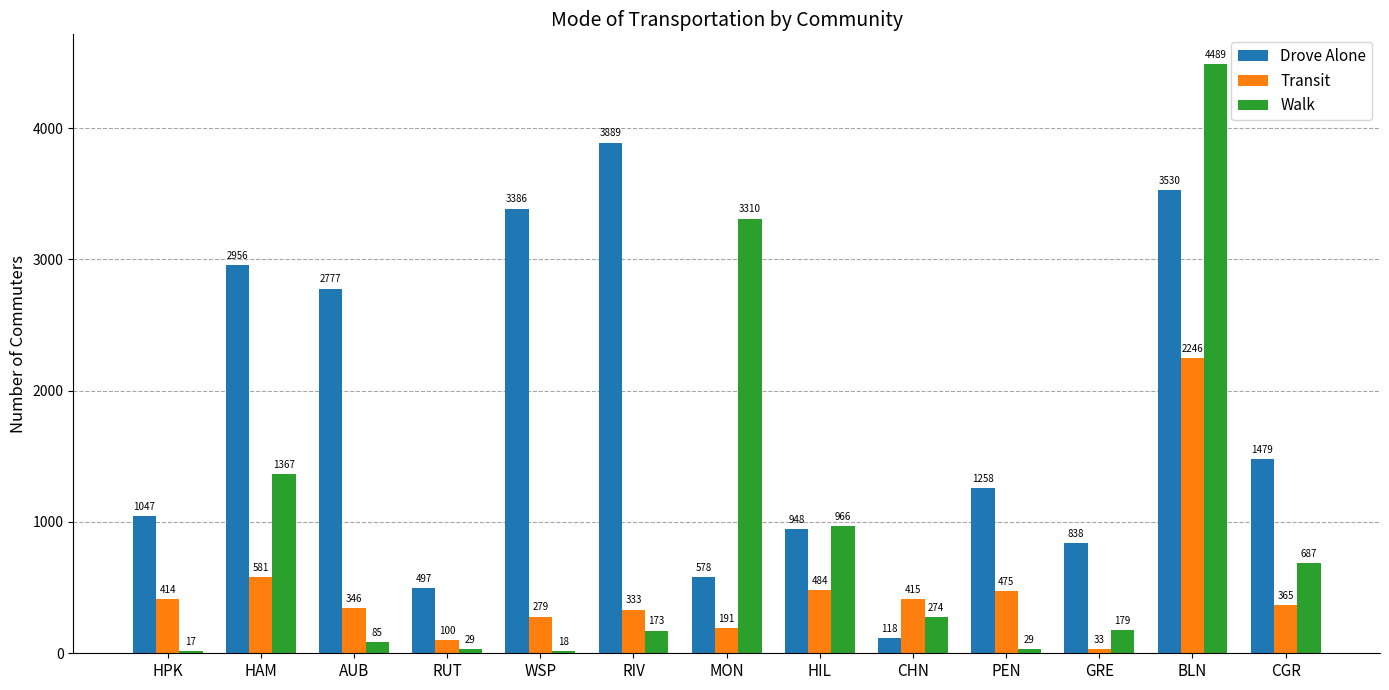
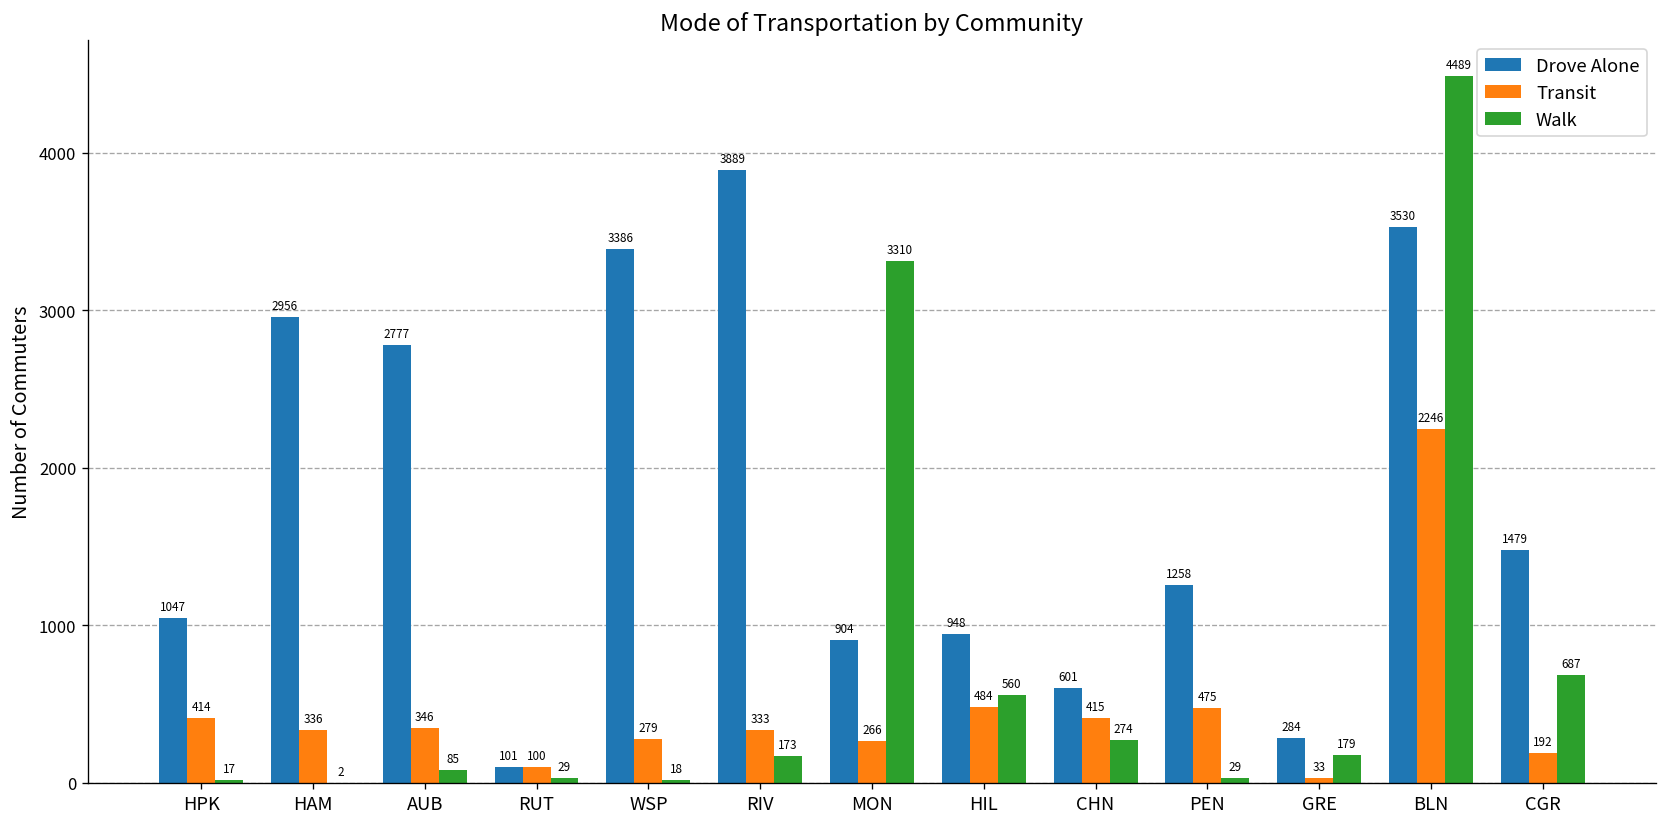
Transit, HAM: 581 -> 336
Walk, HAM: 1367 -> 2
Drove Alone, RUT: 497 -> 101
Drove Alone, MON: 578 -> 904
Transit, MON: 191 -> 266
Walk, HIL: 966 -> 560
Drove Alone, CHN: 118 -> 601
Drove Alone, GRE: 838 -> 284
Transit, CGR: 365 -> 192
